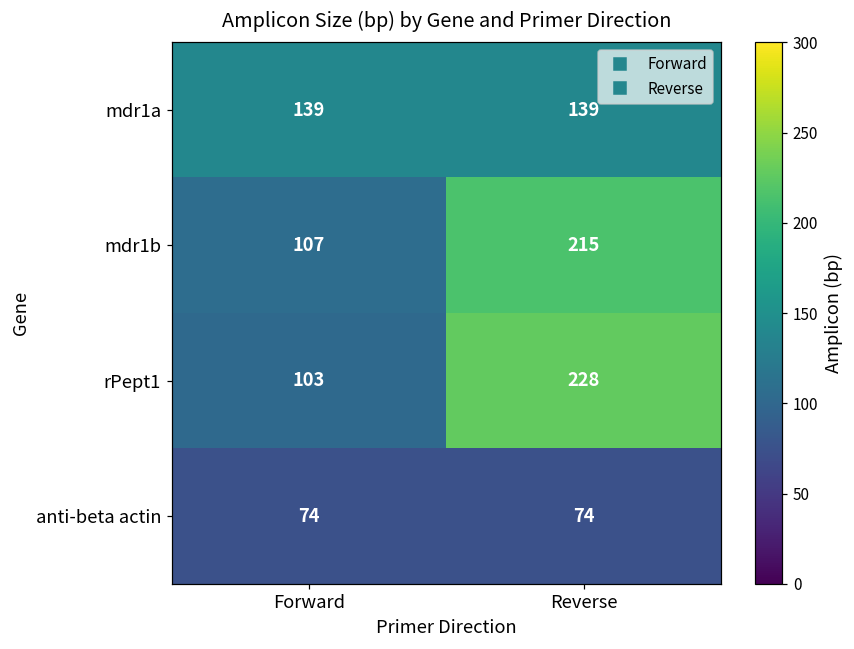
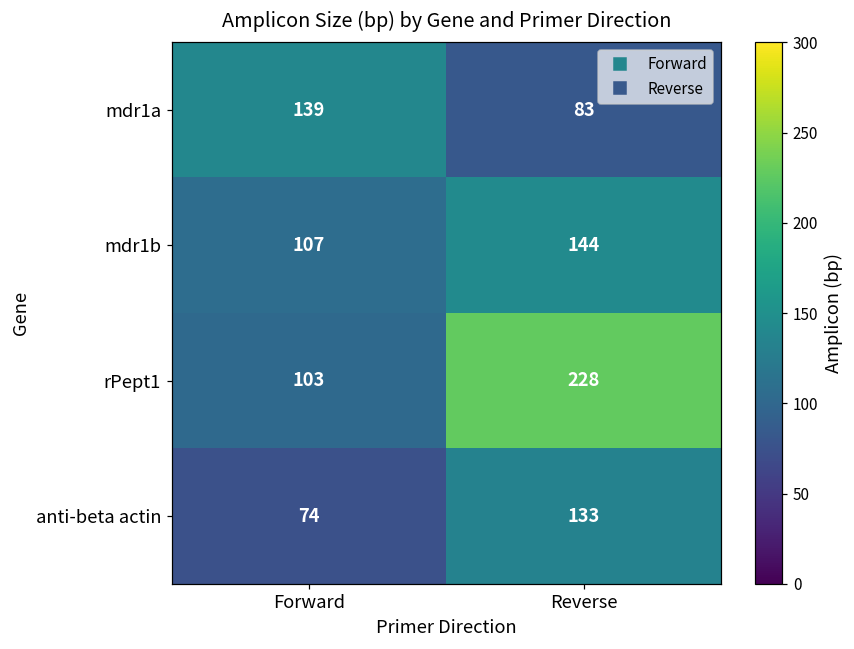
mdr1a, Reverse: 139 -> 83
mdr1b, Reverse: 215 -> 144
anti-beta actin, Reverse: 74 -> 133
